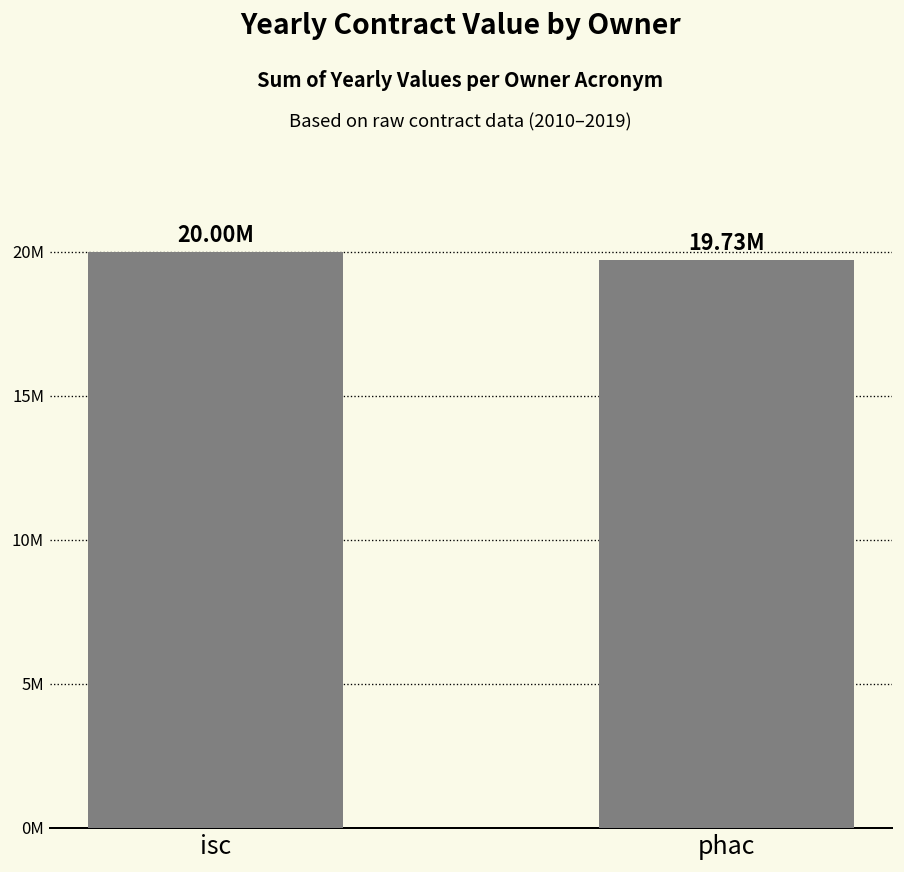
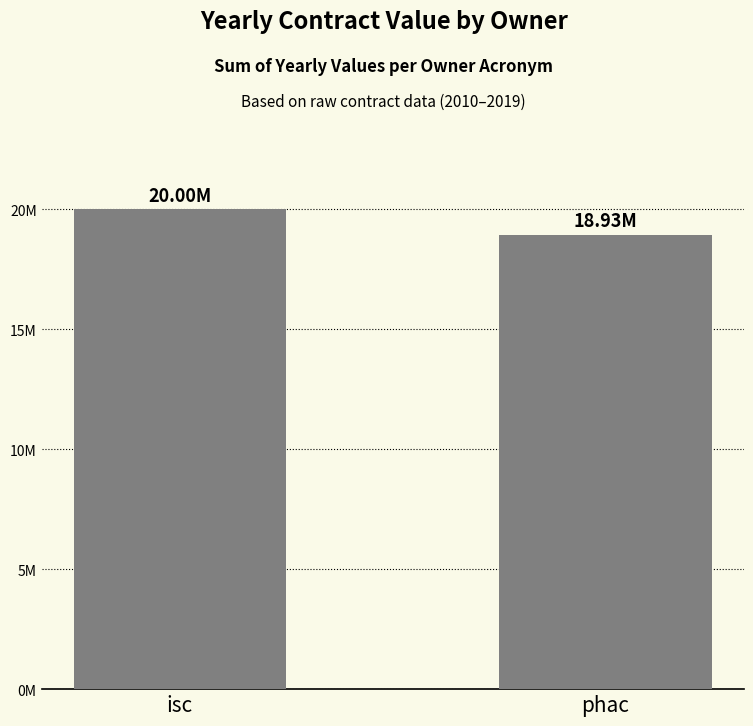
phac: 19.73M -> 18.93M
